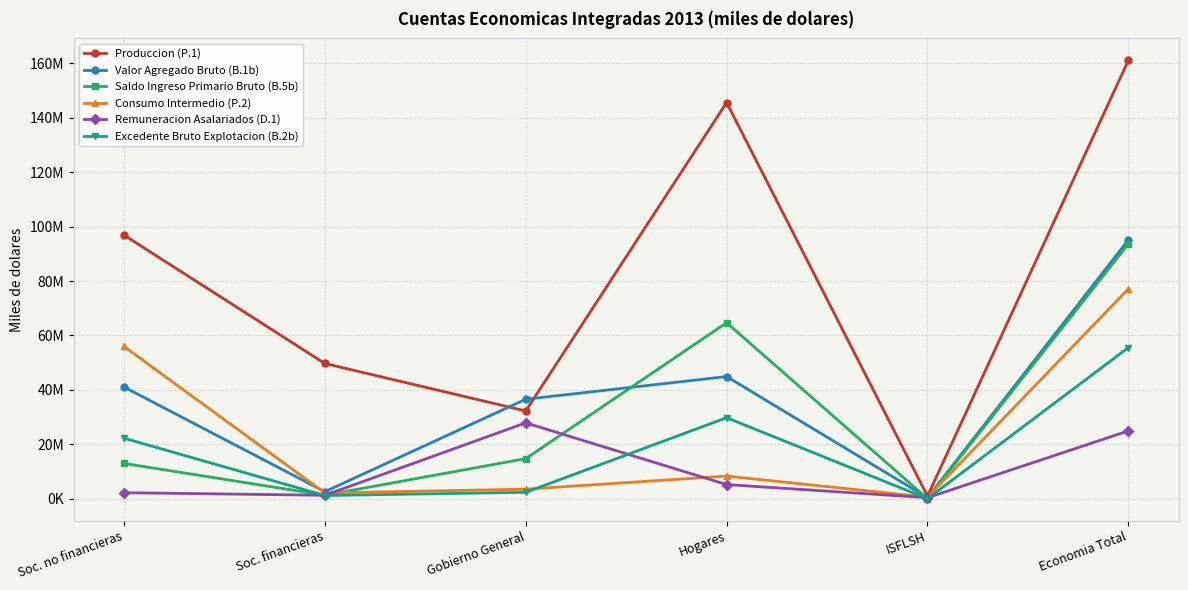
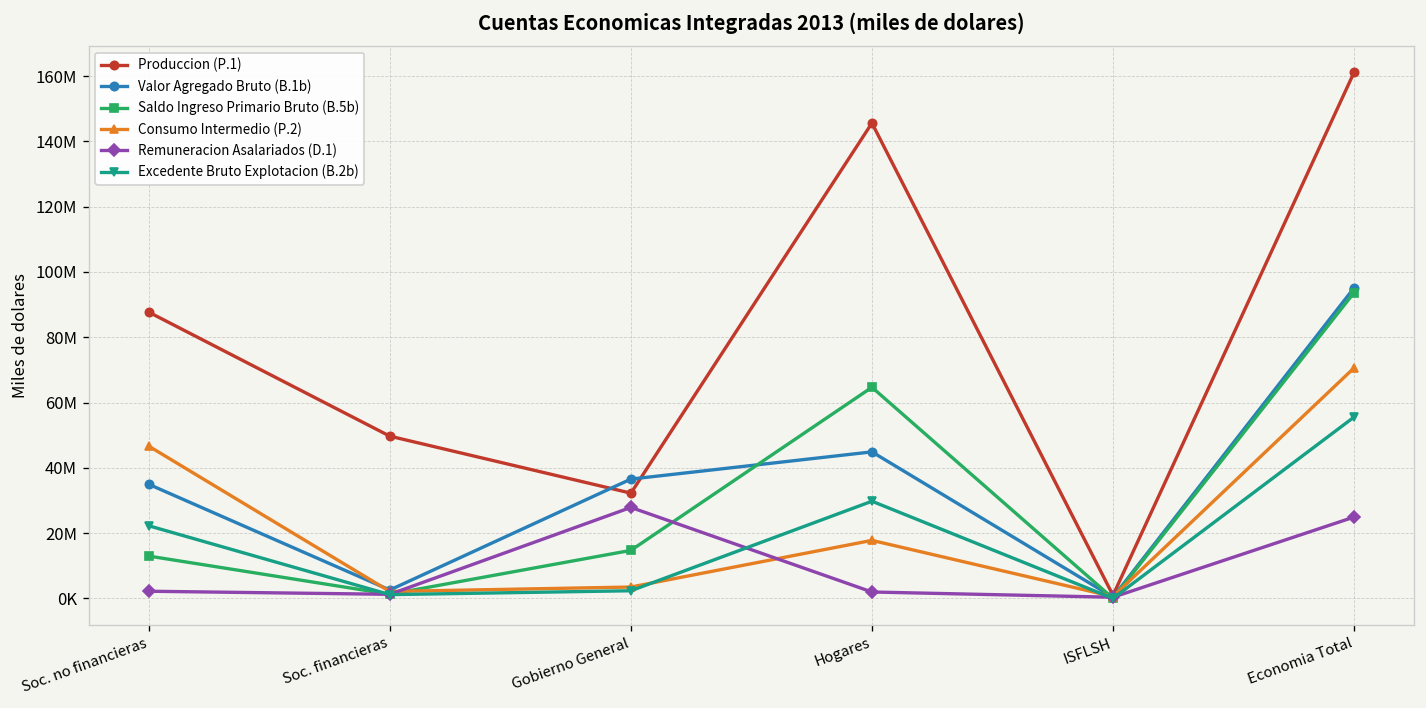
Produccion (P.1), Soc. no financieras: 97000000 -> 88000000
Valor Agregado Bruto (B.1b), Soc. no financieras: 41000000 -> 35000000
Consumo Intermedio (P.2), Soc. no financieras: 56000000 -> 47000000
Consumo Intermedio (P.2), Hogares: 8000000 -> 18000000
Remuneracion Asalariados (D.1), Hogares: 5000000 -> 2000000
Consumo Intermedio (P.2), Economia Total: 77000000 -> 71000000
